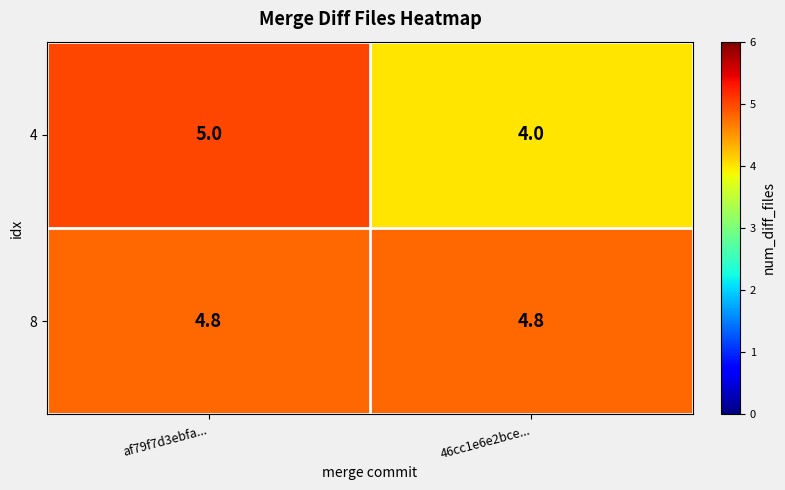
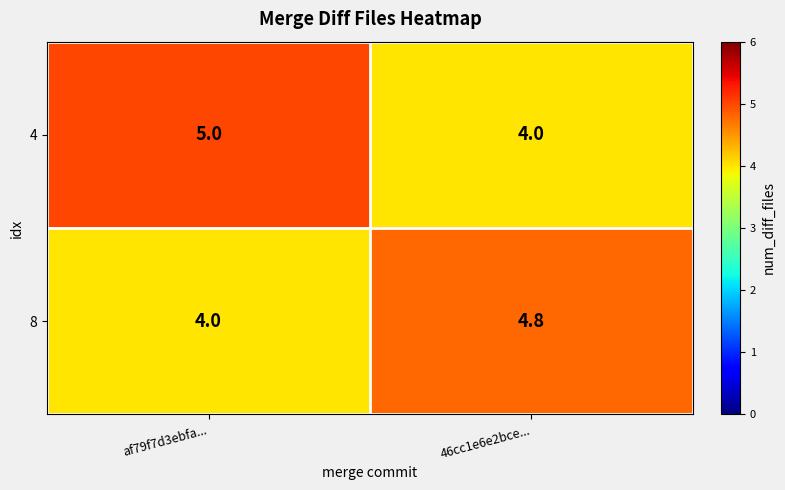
8, af79f7d3ebfa...: 4.8 -> 4.0
